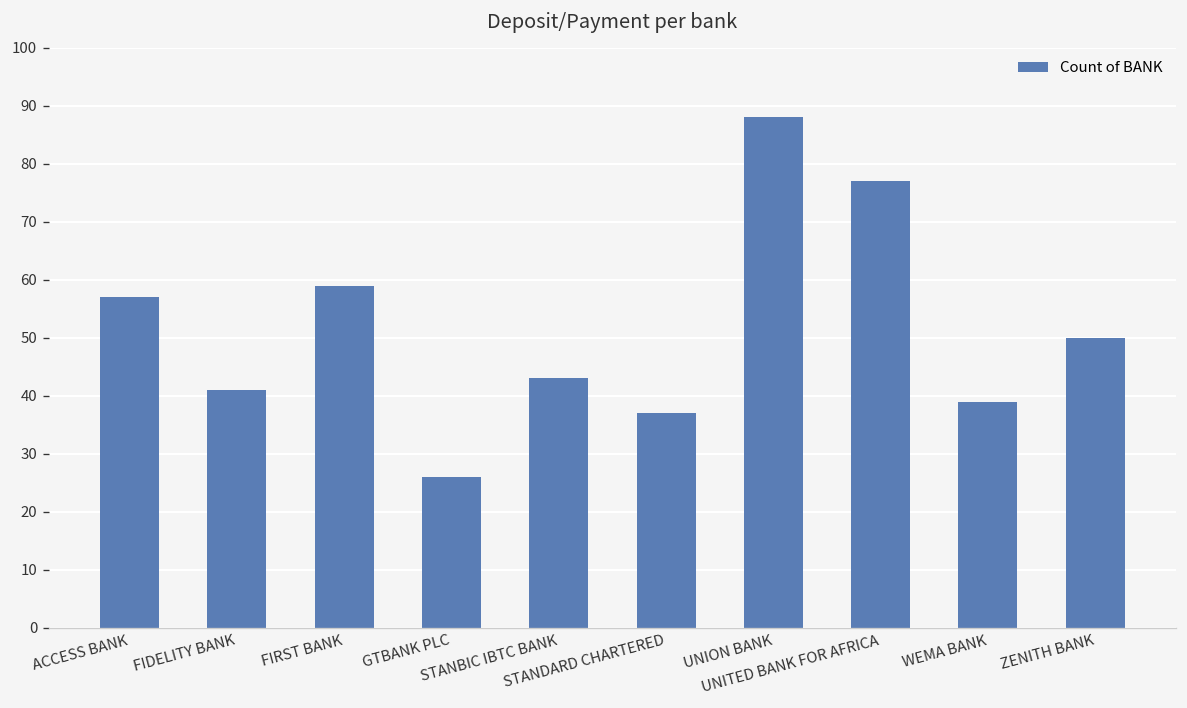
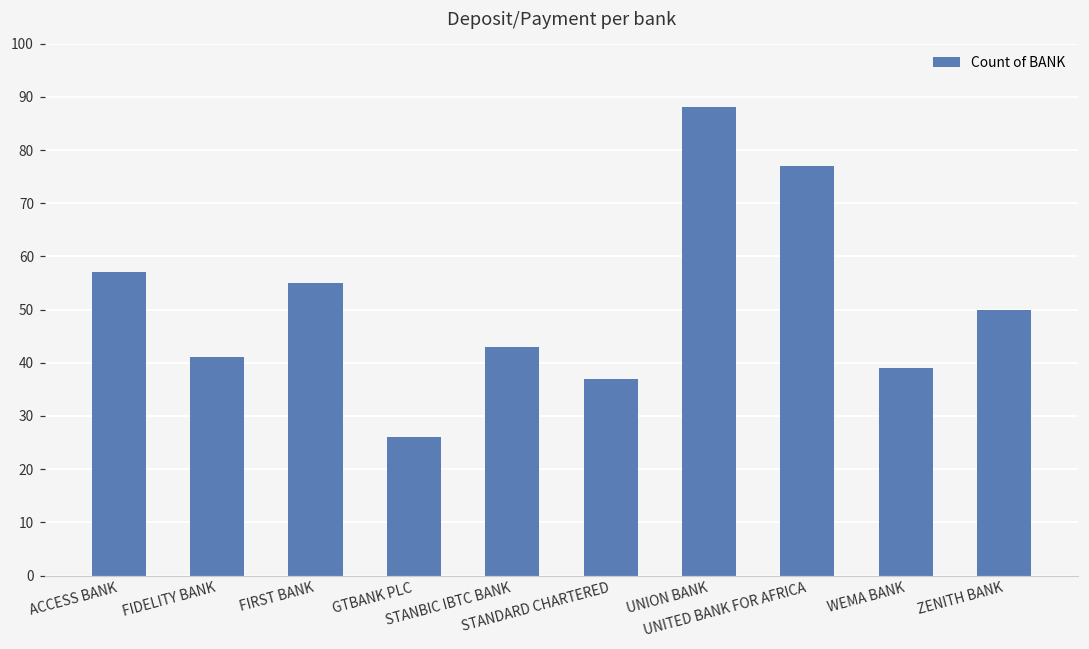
FIRST BANK: 59 -> 55
